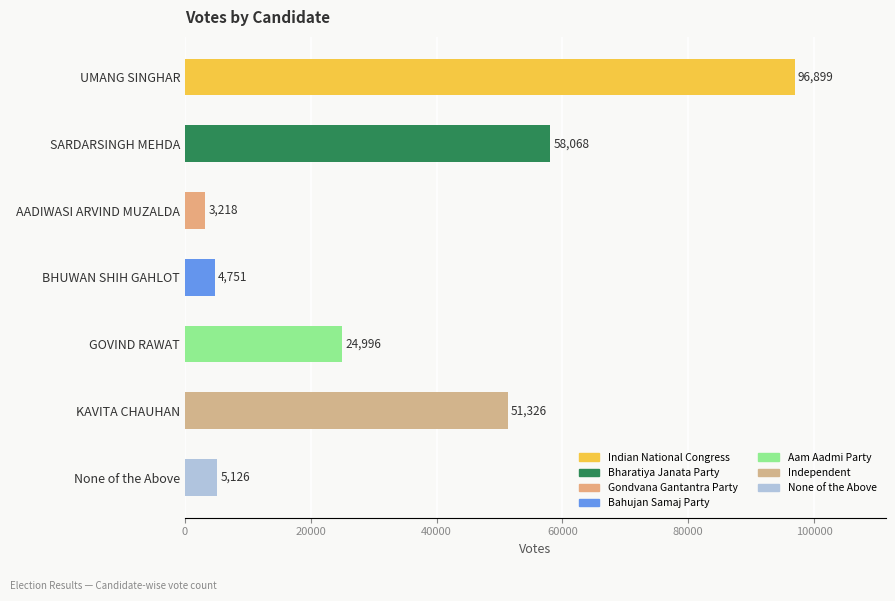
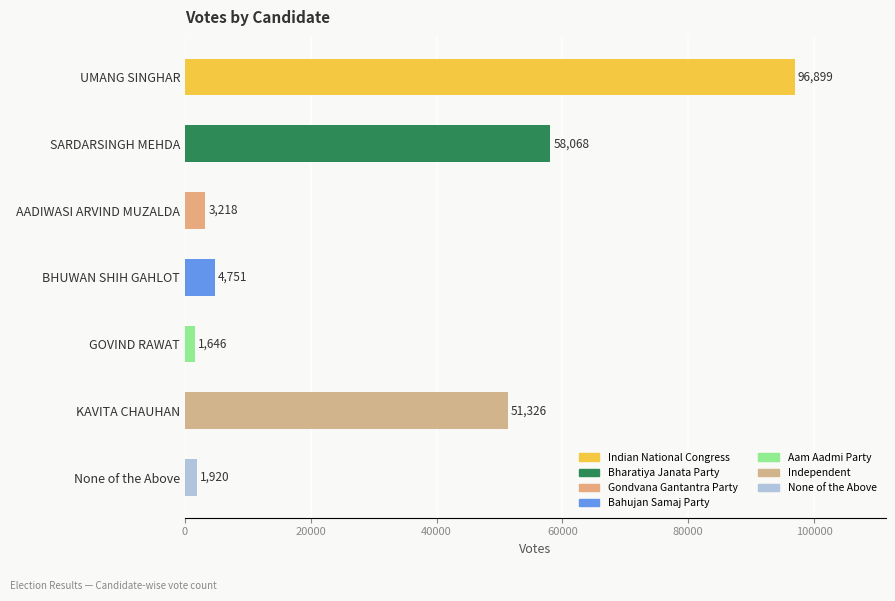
GOVIND RAWAT: 24,996 -> 1,646
None of the Above: 5,126 -> 1,920
